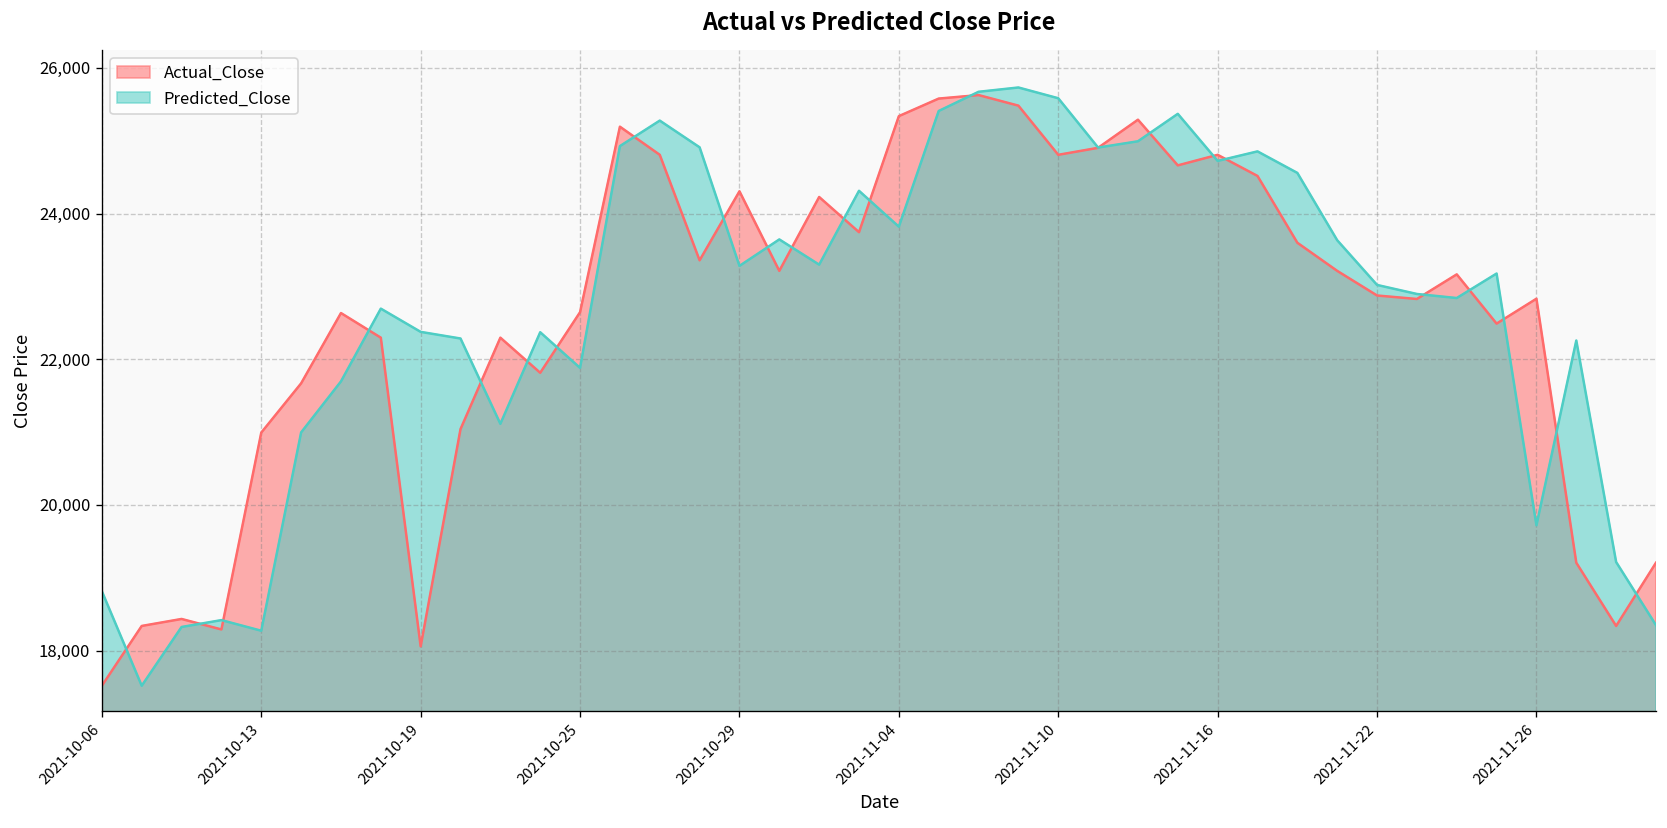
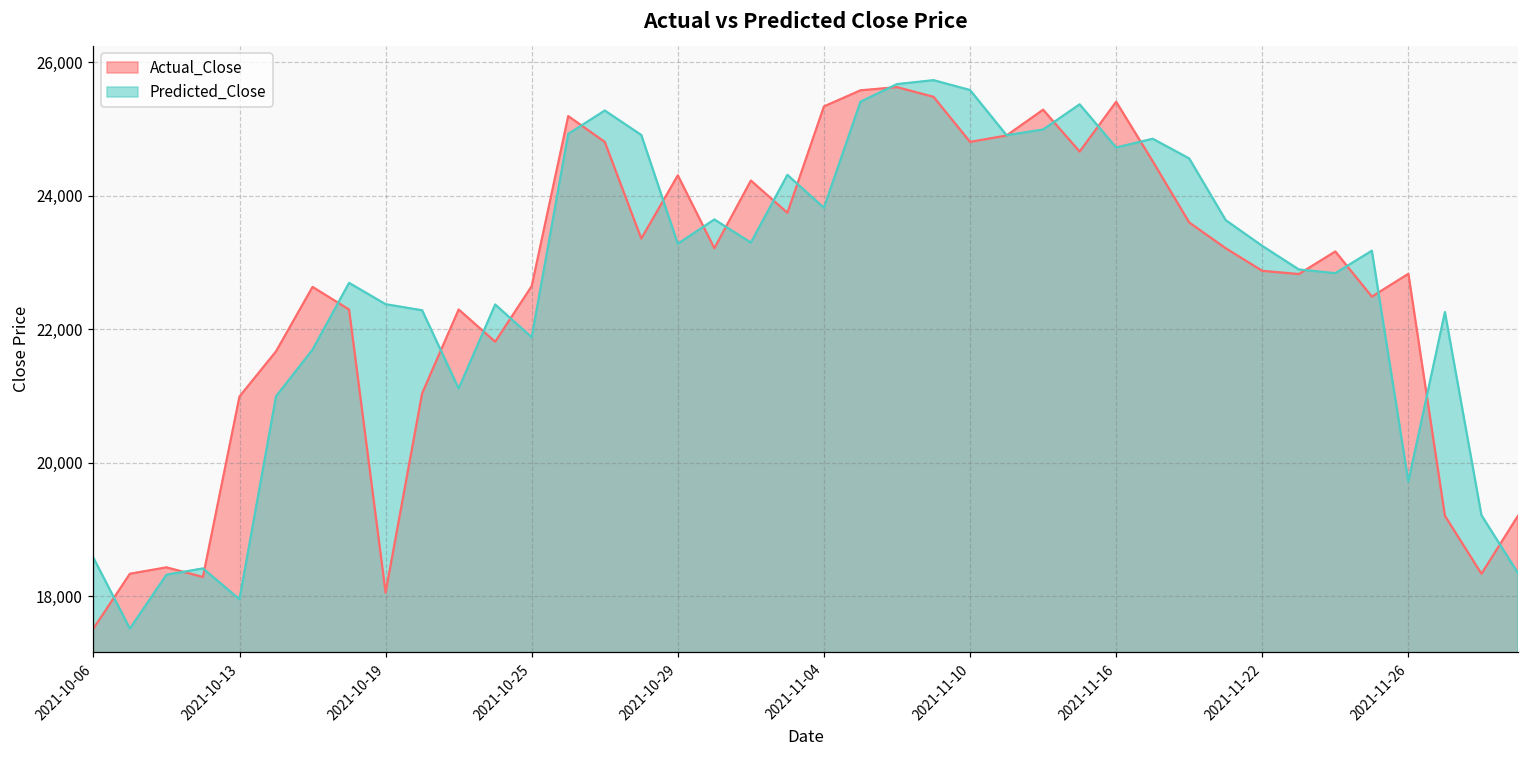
Predicted_Close, 2021-10-06: 18,800 -> 18,600
Predicted_Close, 2021-10-13: 18,300 -> 18,000
Actual_Close, 2021-11-16: 24,800 -> 25,400
Predicted_Close, 2021-11-22: 23,000 -> 23,200
